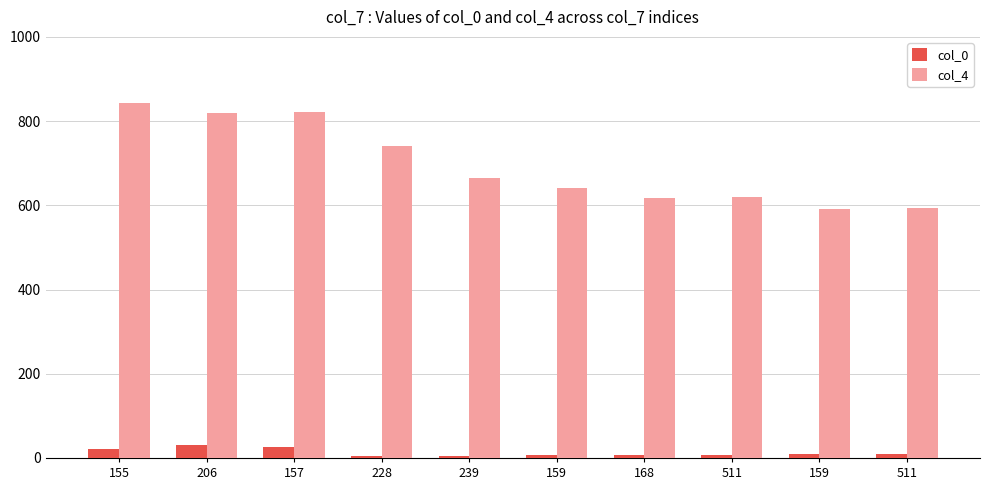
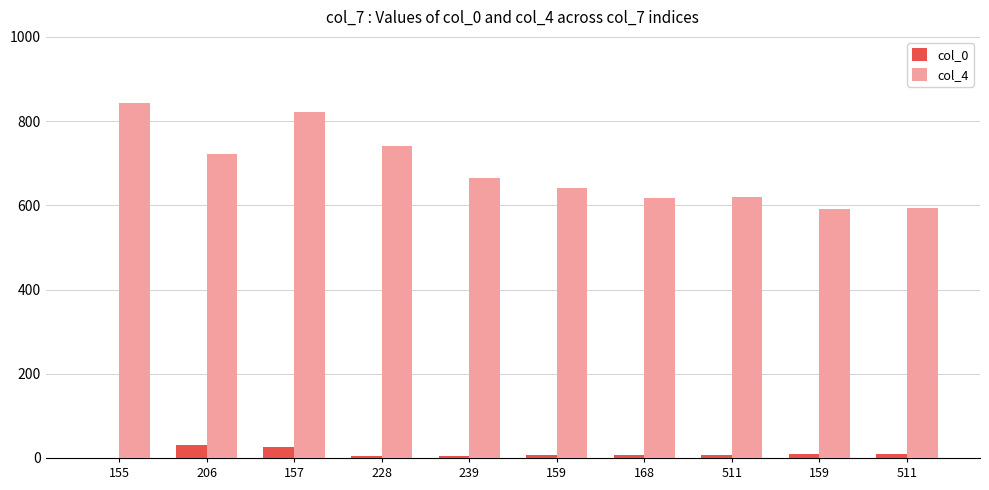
col_0, 155: 20 -> 0
col_4, 206: 820 -> 720
